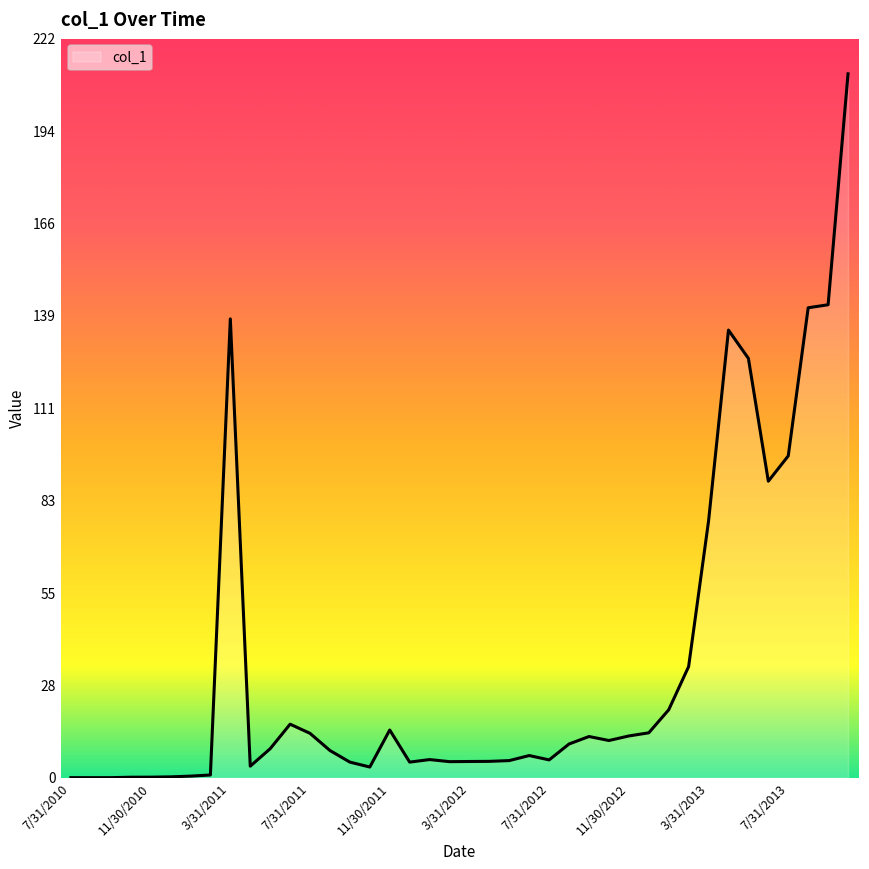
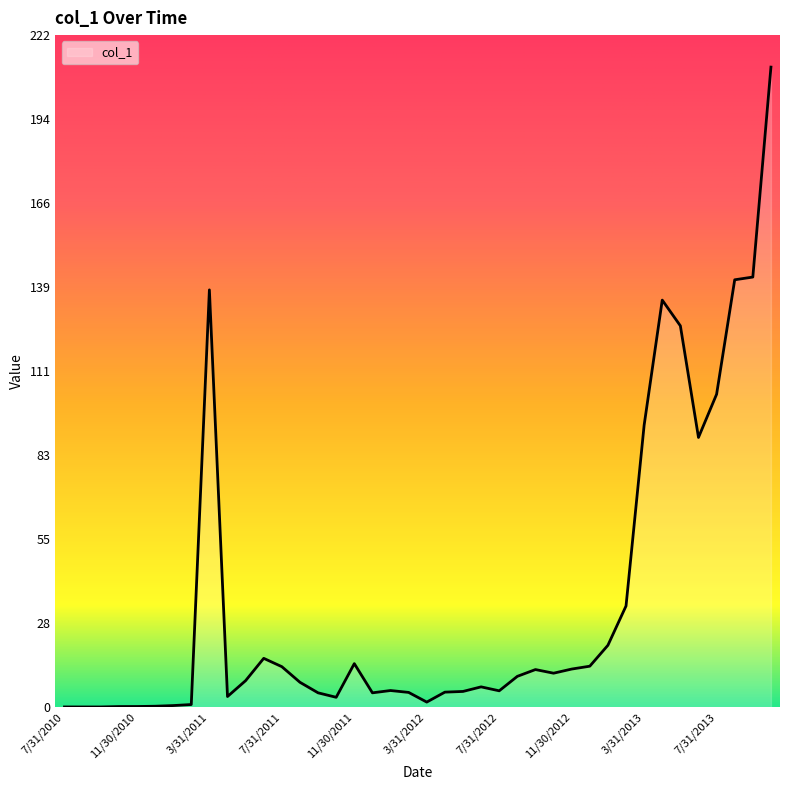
3/31/2012: 5 -> 2
3/31/2013: 77 -> 93
7/31/2013: 97 -> 103
